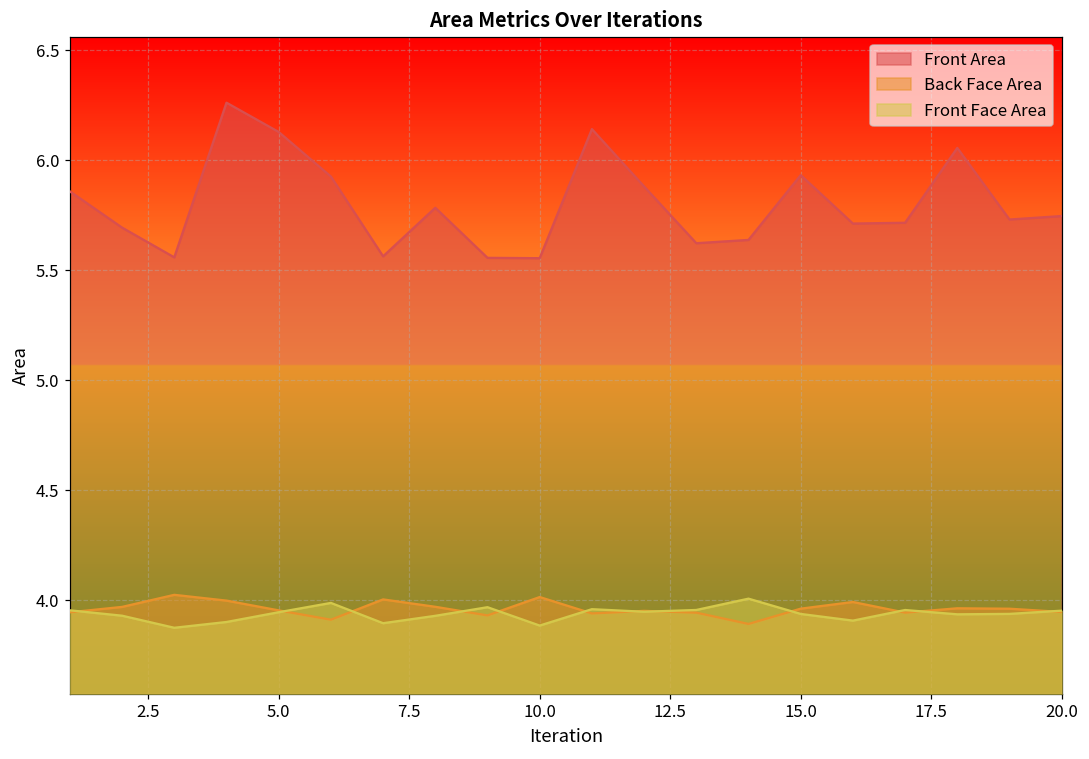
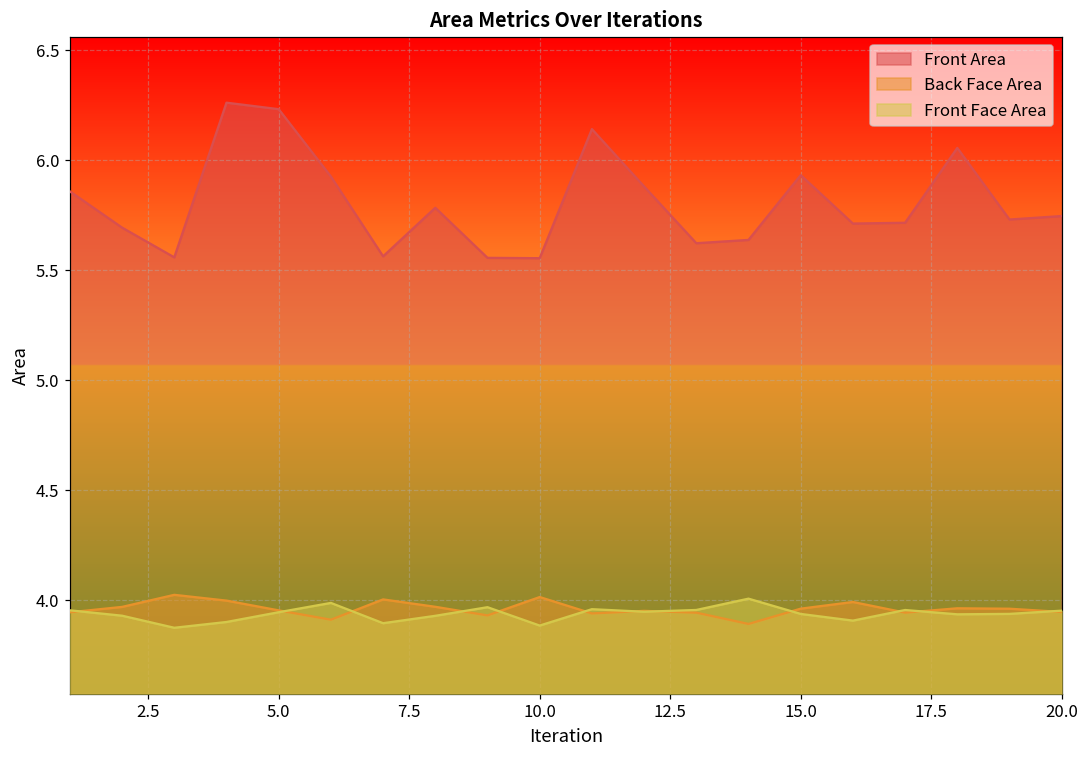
Front Area, 5.0: 6.13 -> 6.23
